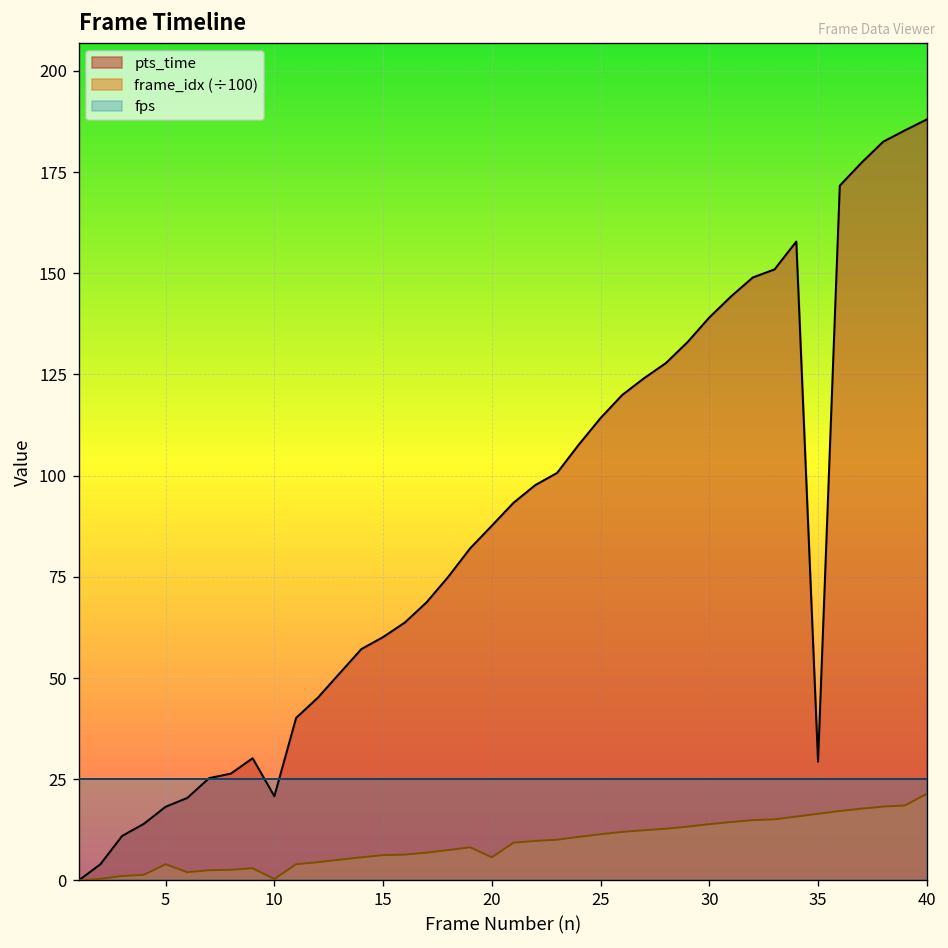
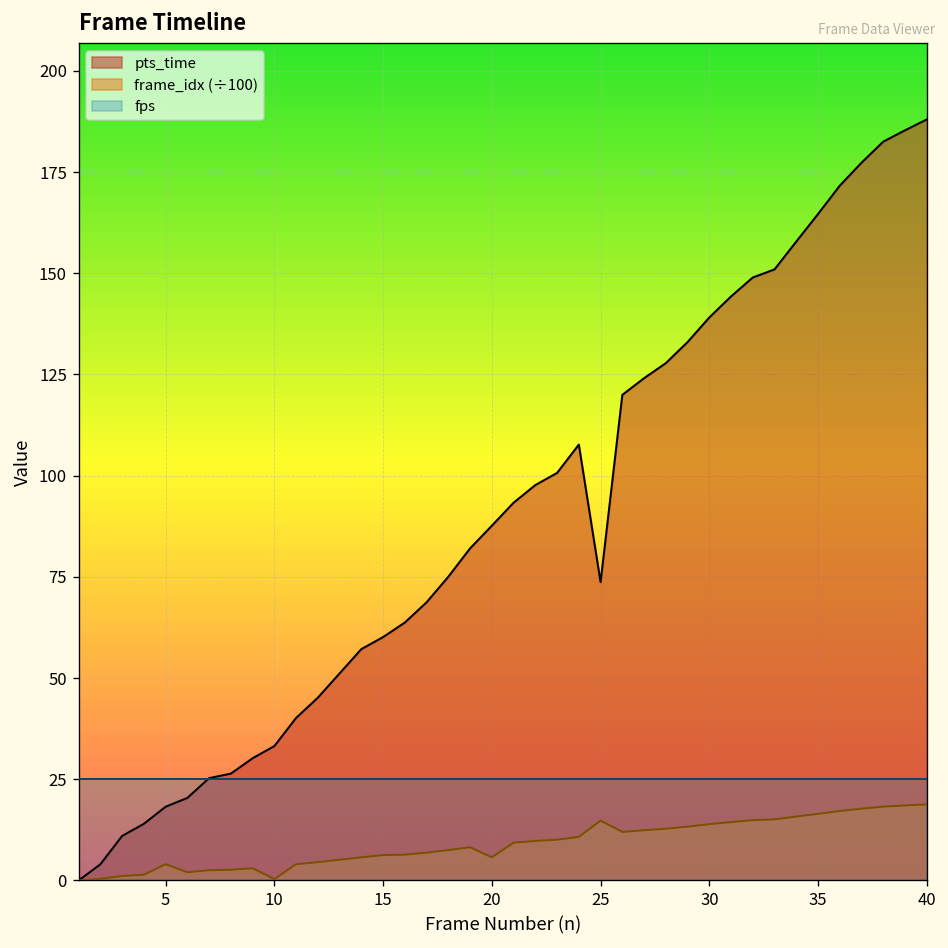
pts_time, 10: 21 -> 33
pts_time, 25: 114 -> 74
frame_idx (÷100), 25: 11 -> 15
pts_time, 35: 29 -> 165
frame_idx (÷100), 40: 21 -> 19
